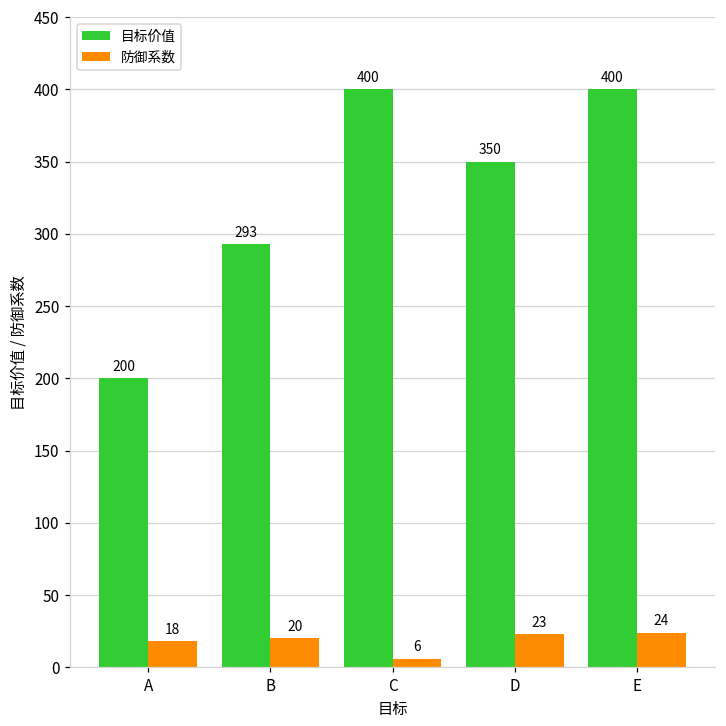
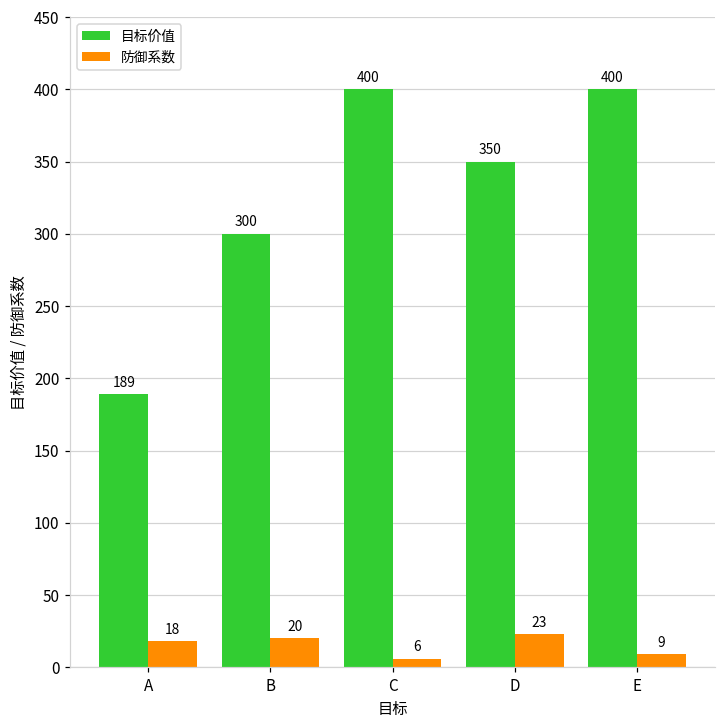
目标价值, A: 200 -> 189
目标价值, B: 293 -> 300
防御系数, E: 24 -> 9
